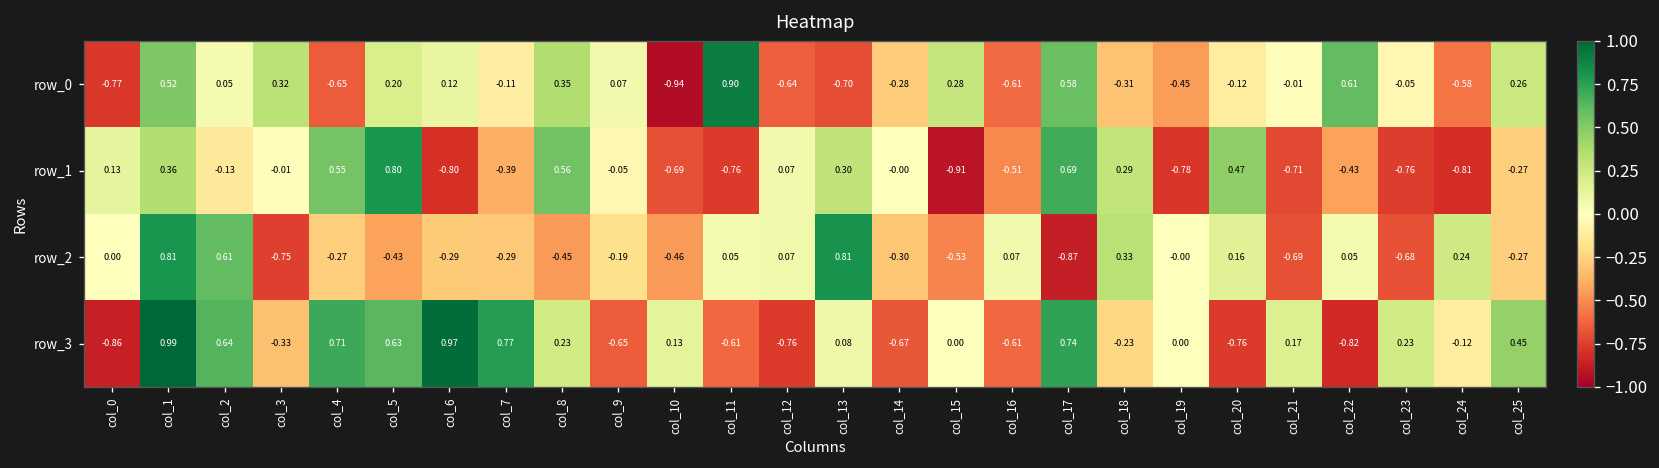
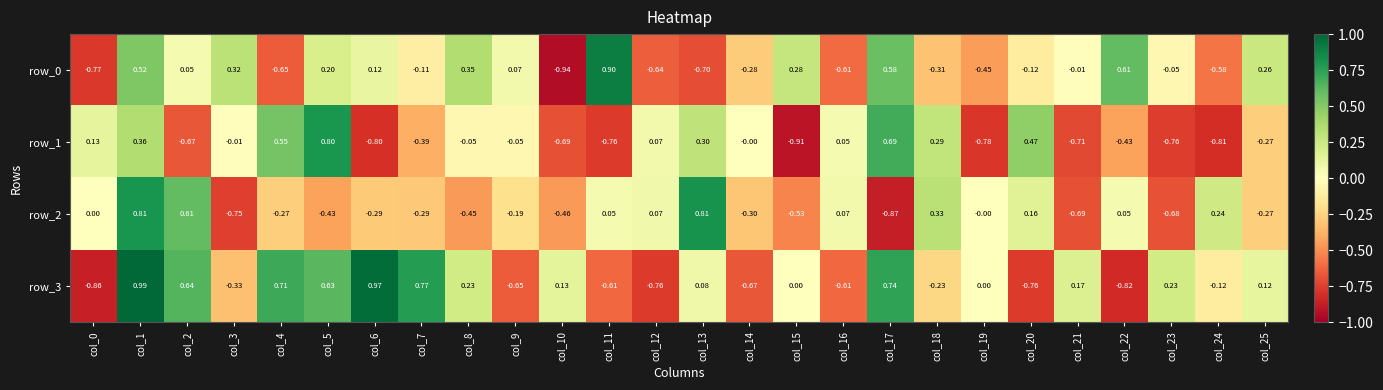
row_1, col_2: -0.13 -> -0.67
row_1, col_8: 0.56 -> -0.05
row_1, col_16: -0.51 -> 0.05
row_3, col_25: 0.45 -> 0.12
